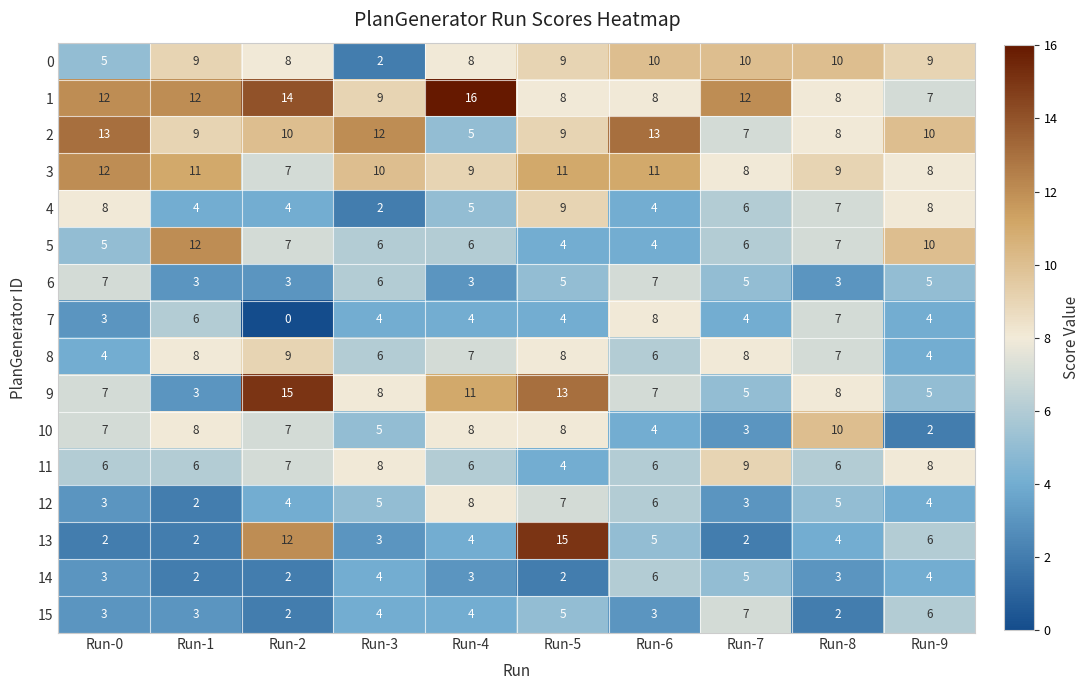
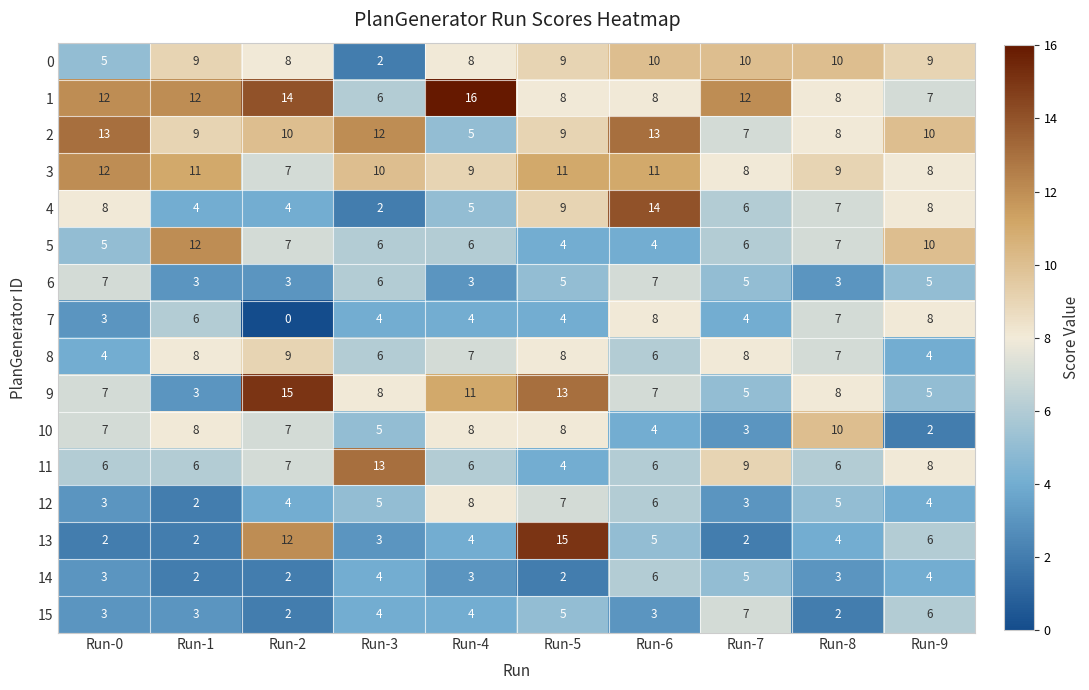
1, Run-3: 9 -> 6
4, Run-6: 4 -> 14
7, Run-9: 4 -> 8
11, Run-3: 8 -> 13
